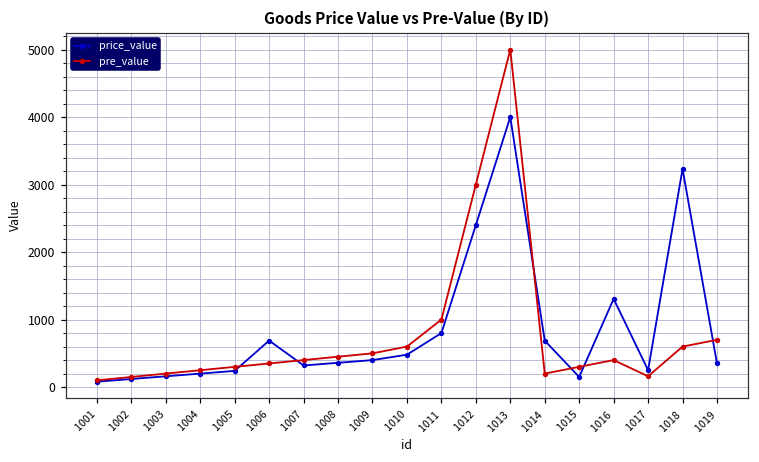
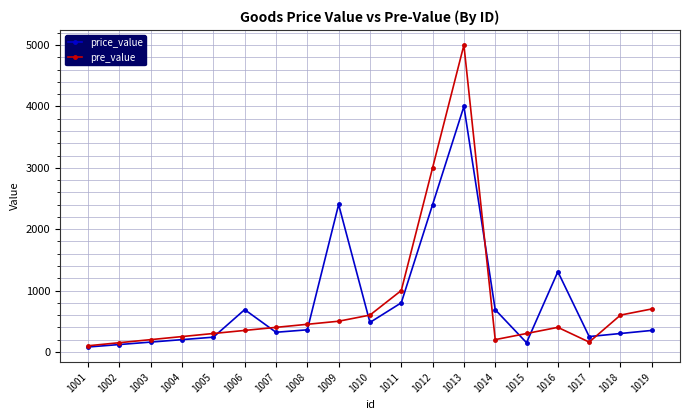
price_value, 1009: 400 -> 2400
price_value, 1018: 3200 -> 300
